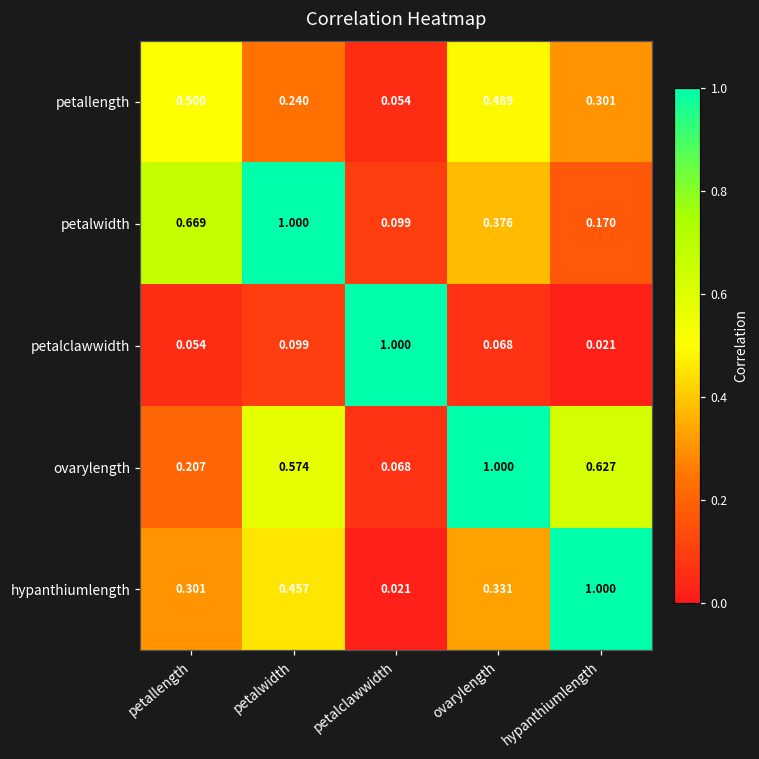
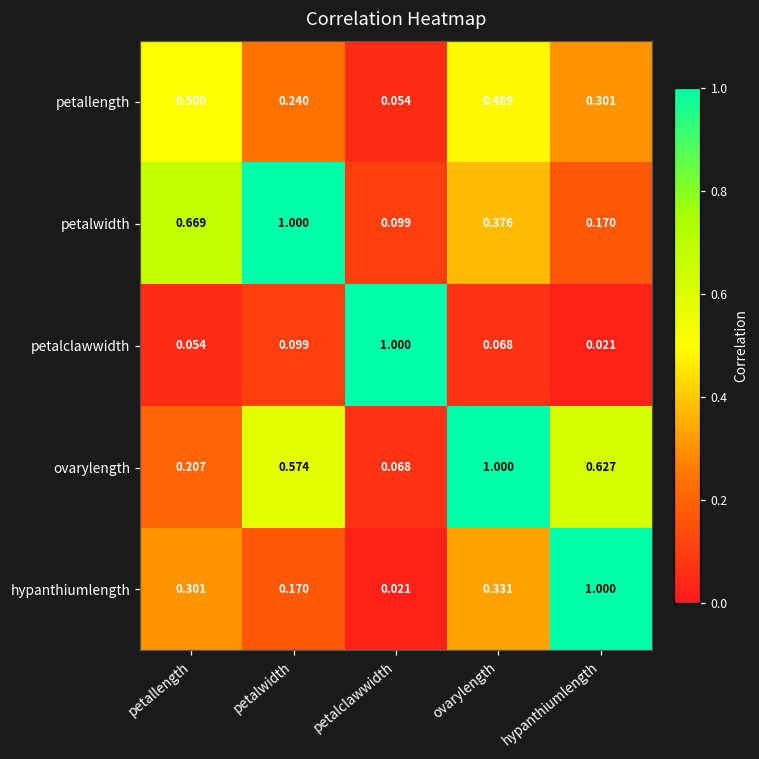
hypanthiumlength, petalwidth: 0.457 -> 0.170
